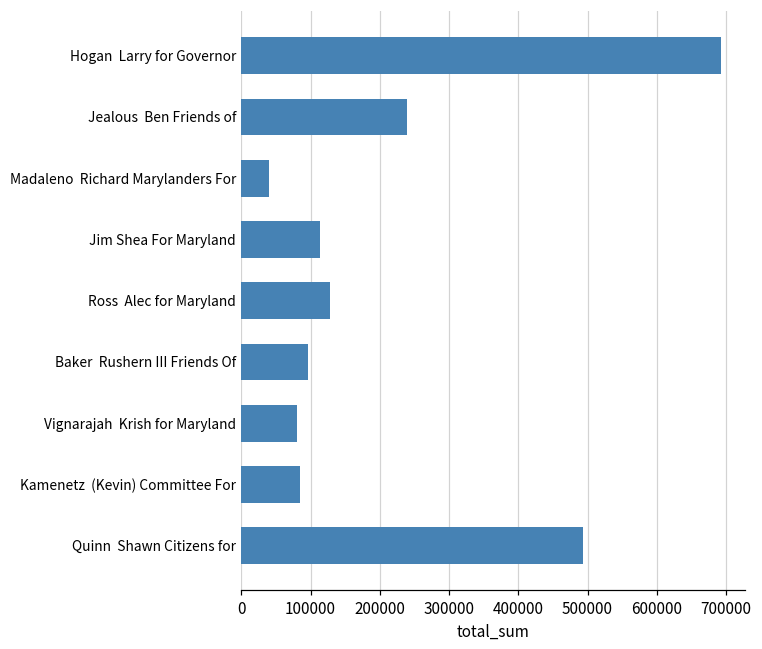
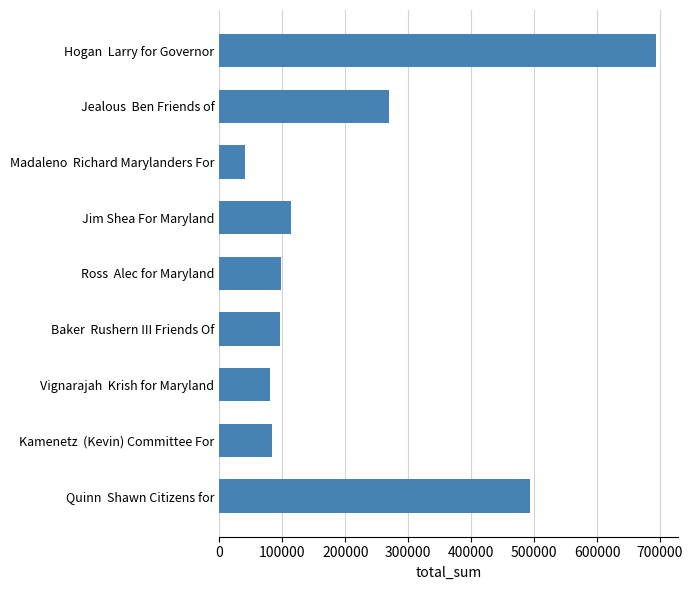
Jealous Ben Friends of: 240000 -> 270000
Ross Alec for Maryland: 130000 -> 100000
